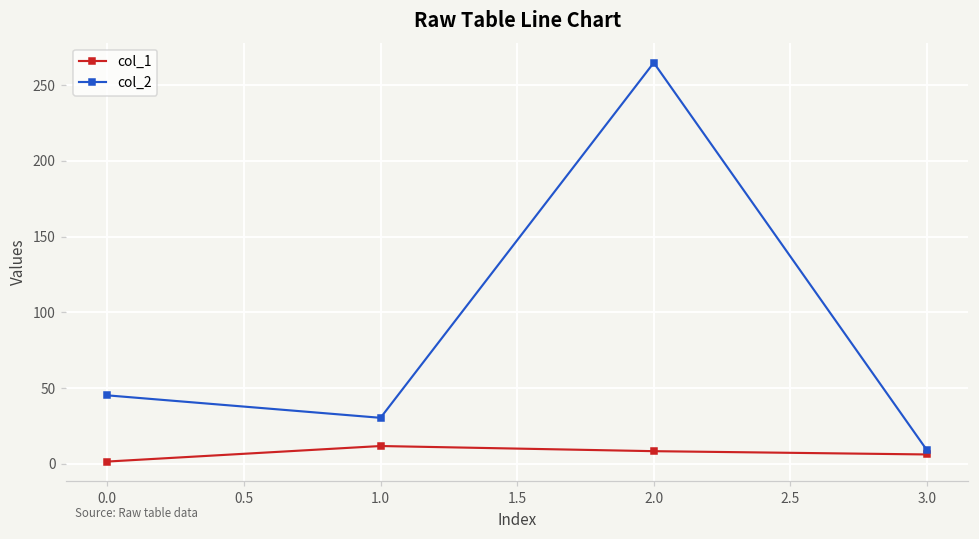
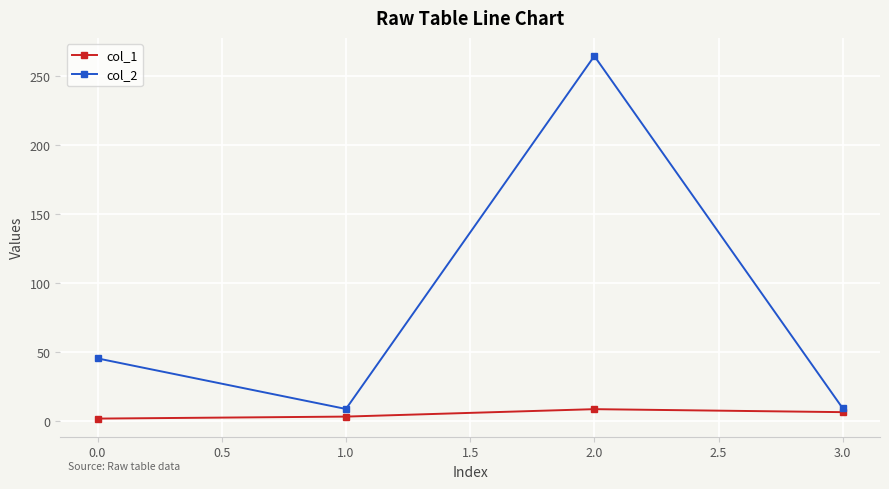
col_1, 1.0: 12 -> 3
col_2, 1.0: 30 -> 9
